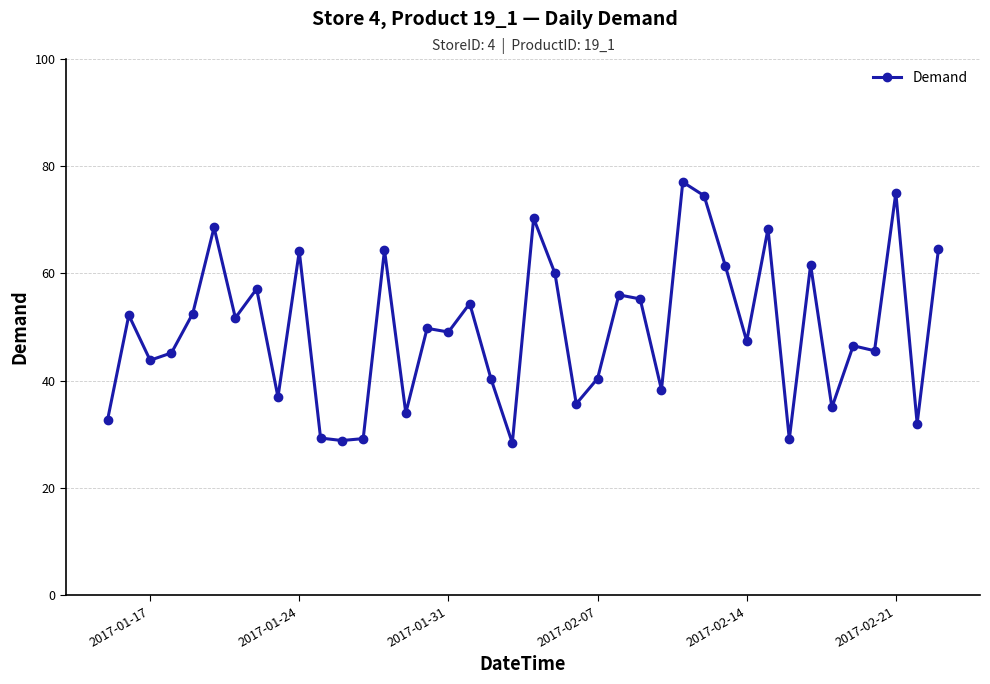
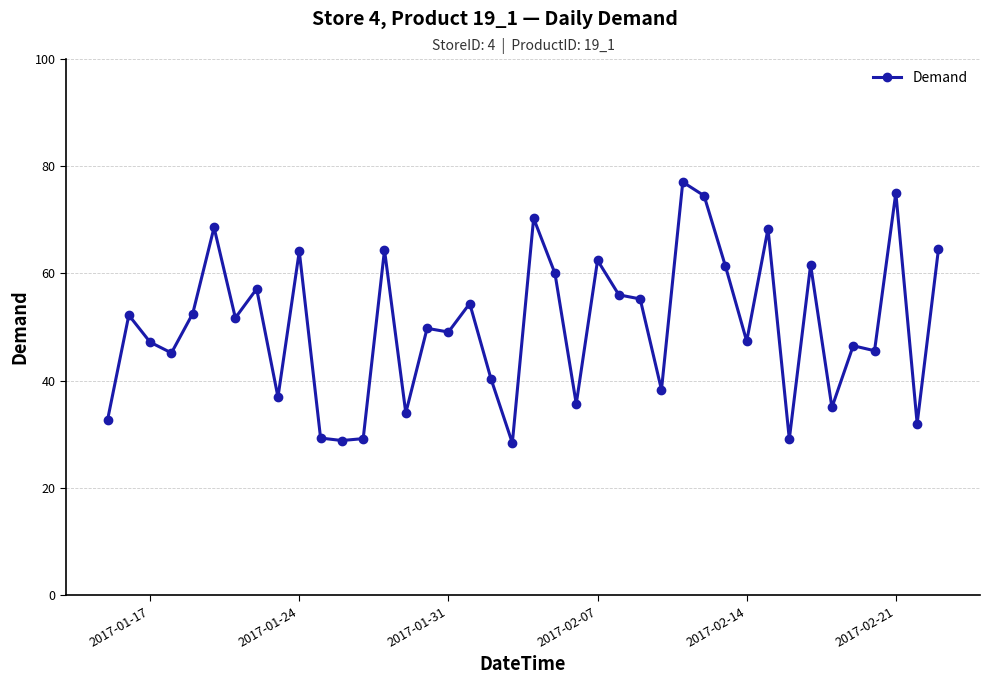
2017-01-17: 44 -> 47
2017-02-07: 40 -> 62
